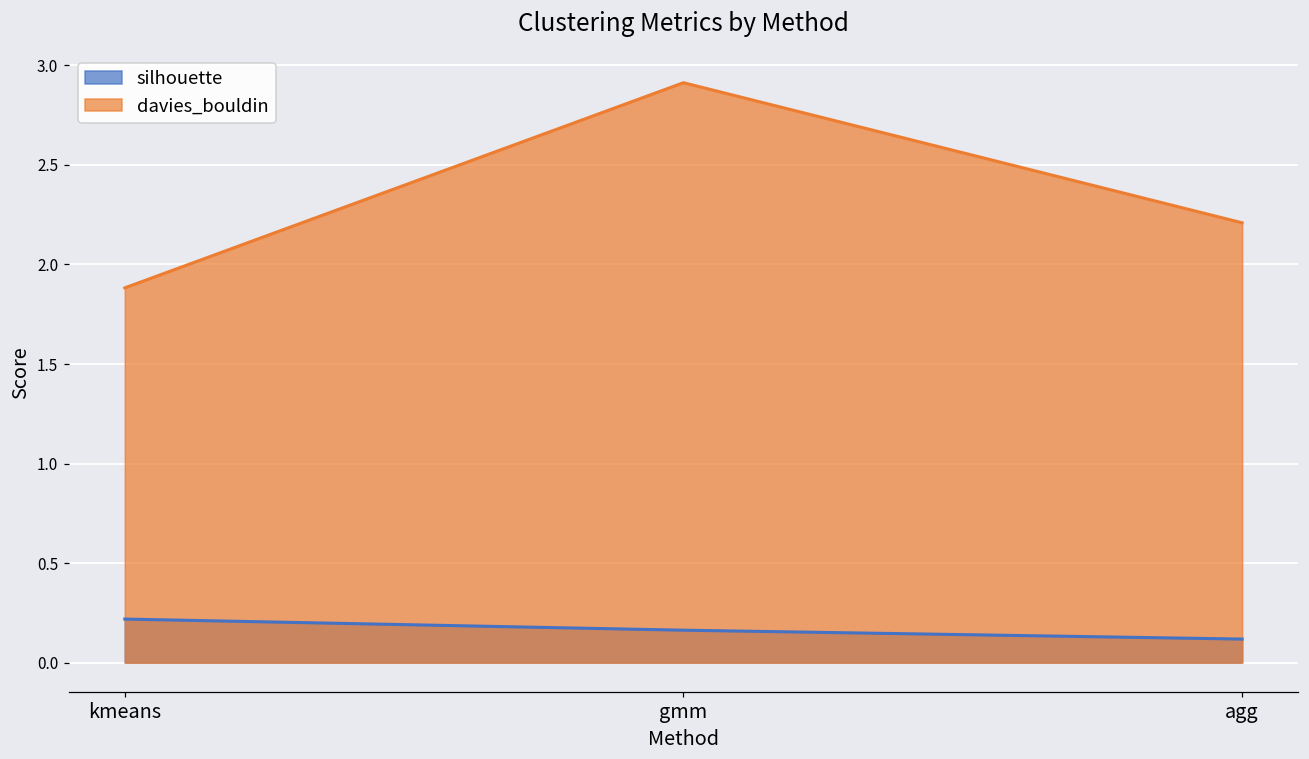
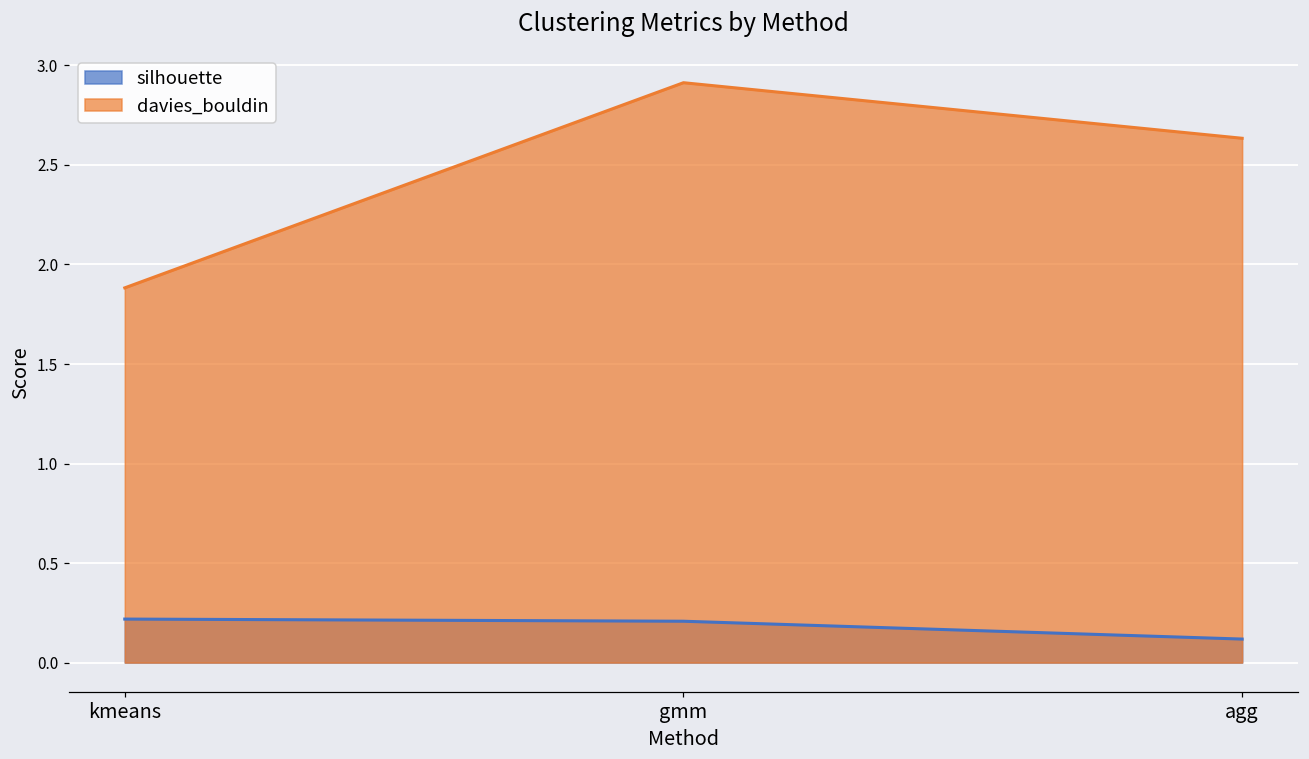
silhouette, gmm: 0.16 -> 0.21
davies_bouldin, agg: 2.21 -> 2.63
